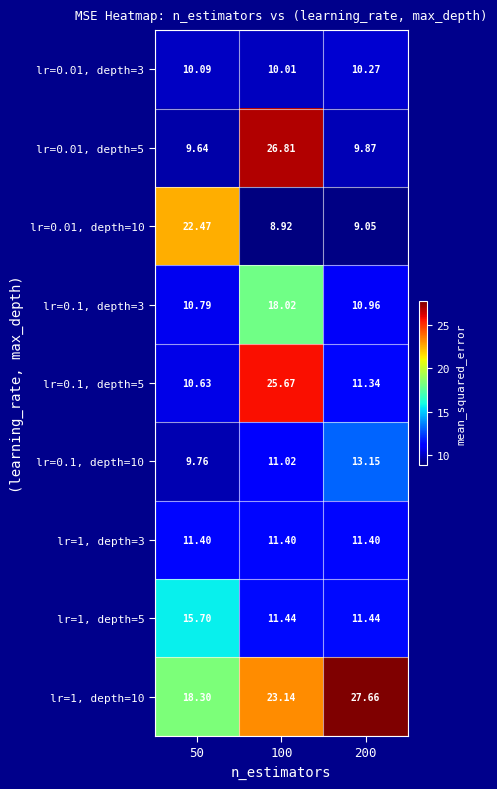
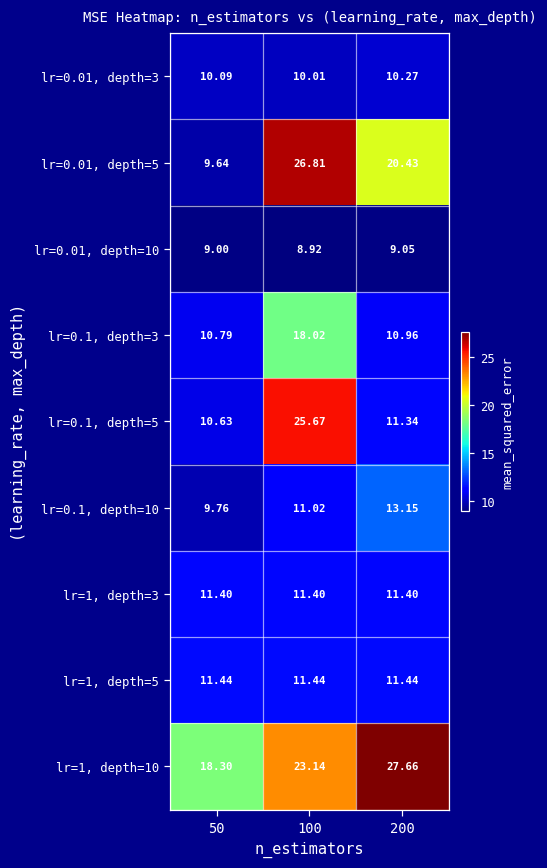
lr=0.01, depth=5, 200: 9.87 -> 20.43
lr=0.01, depth=10, 50: 22.47 -> 9.00
lr=1, depth=5, 50: 15.70 -> 11.44
